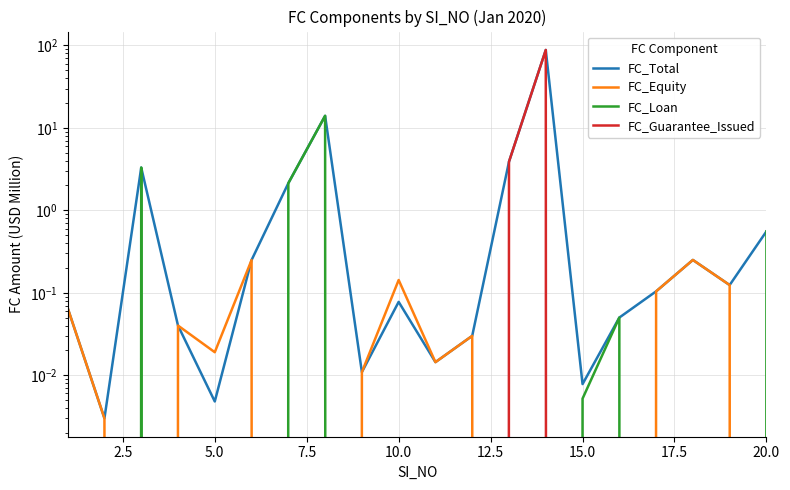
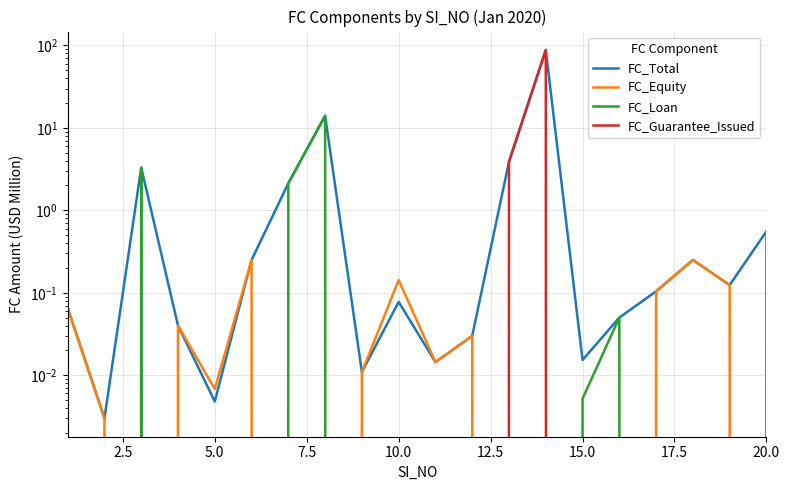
FC_Equity, 5.0: 0.019 -> 0.007
FC_Total, 15.0: 0.008 -> 0.015
